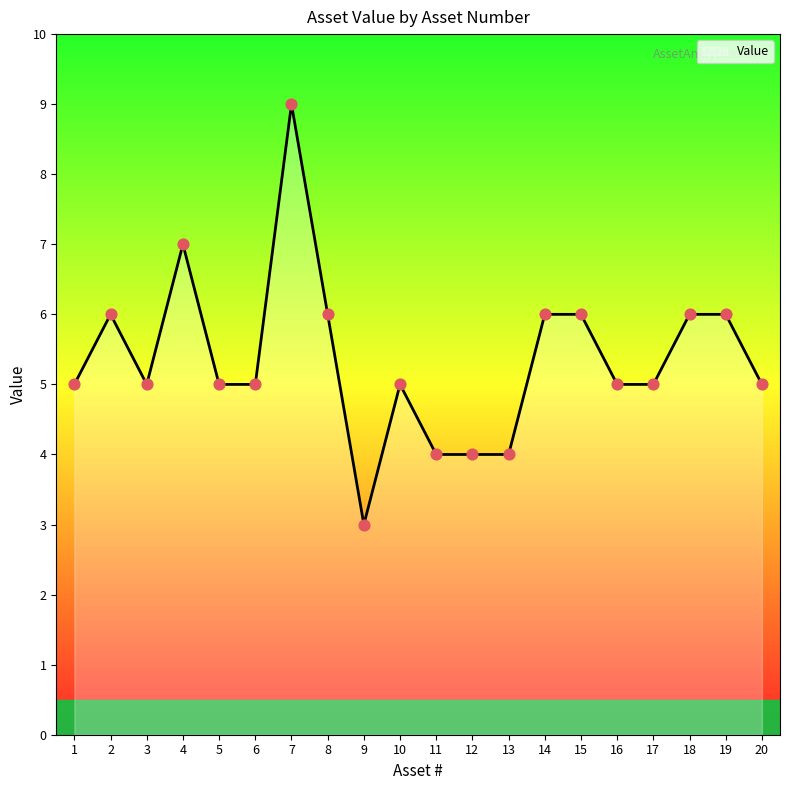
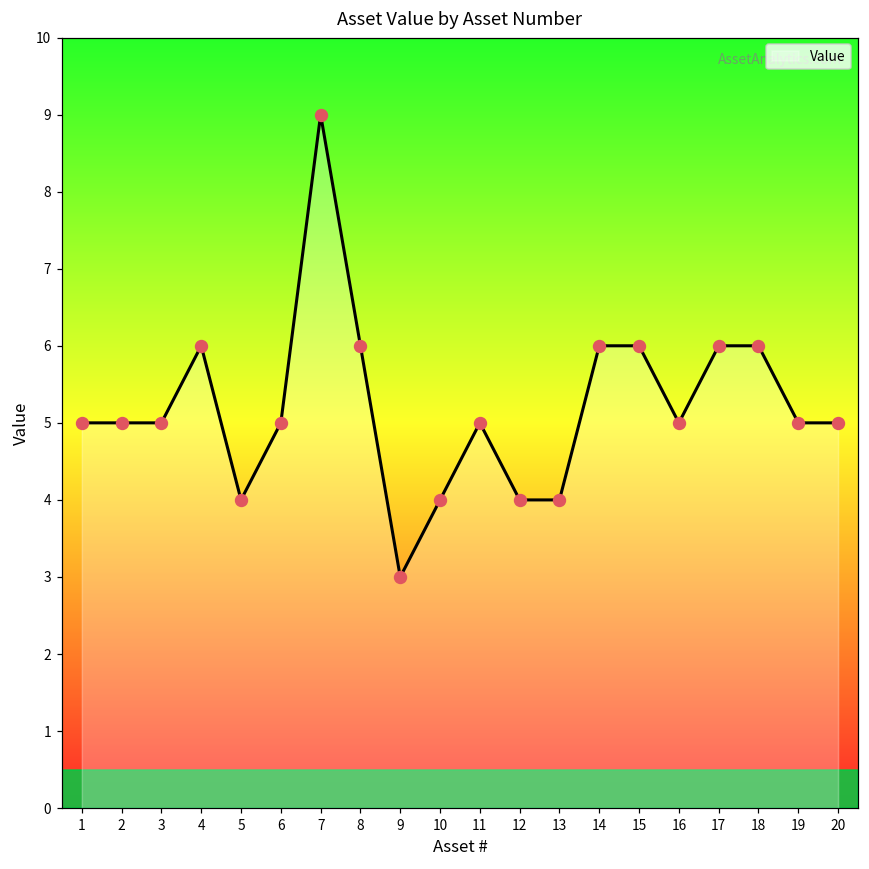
2: 6 -> 5
4: 7 -> 6
5: 5 -> 4
10: 5 -> 4
11: 4 -> 5
17: 5 -> 6
19: 6 -> 5
